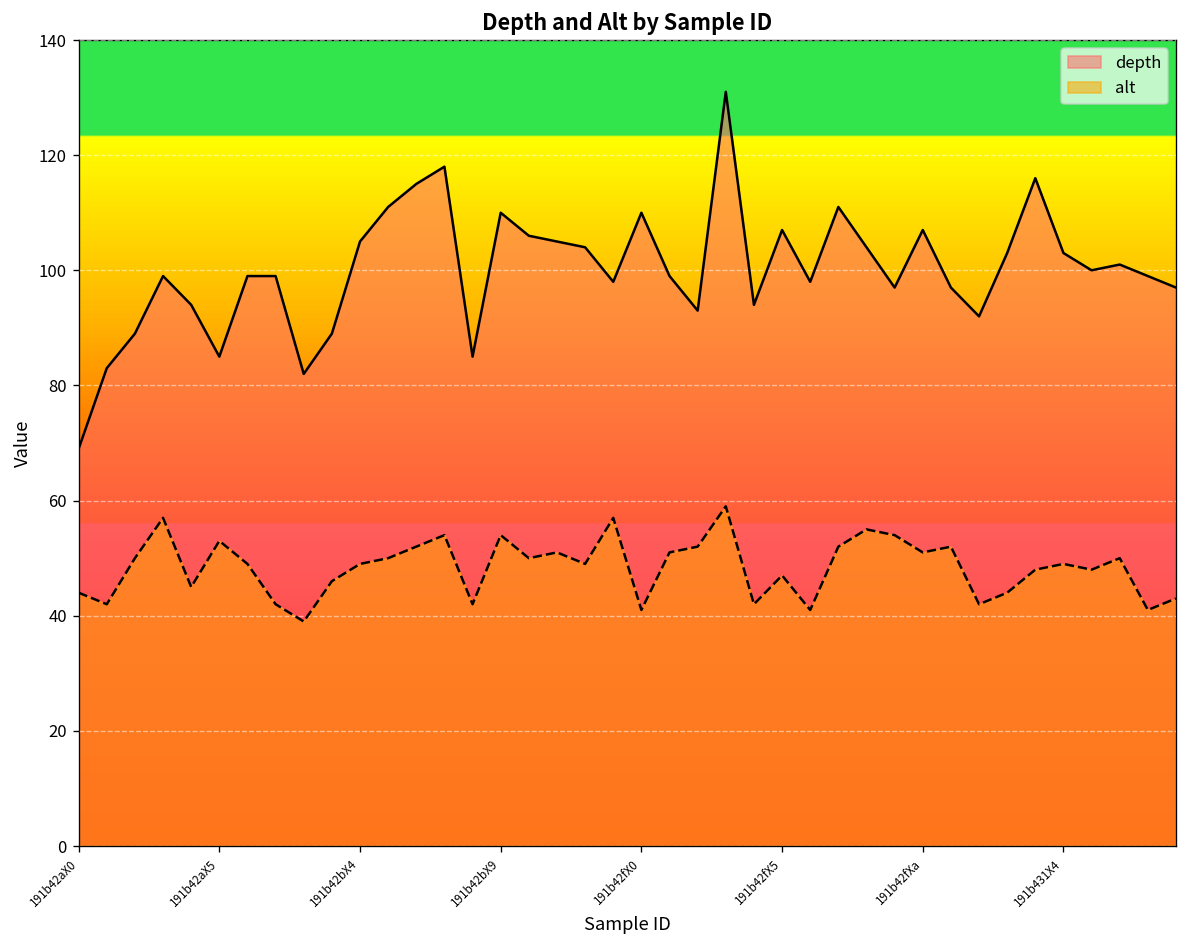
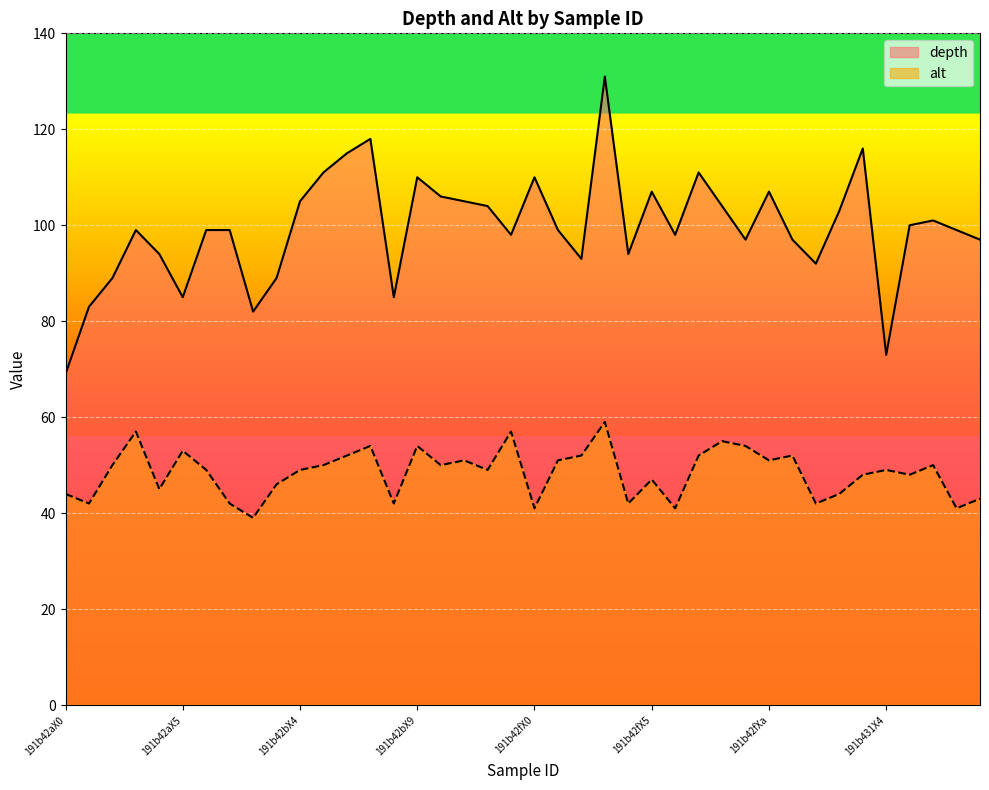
depth, 191b431X4: 103 -> 73
